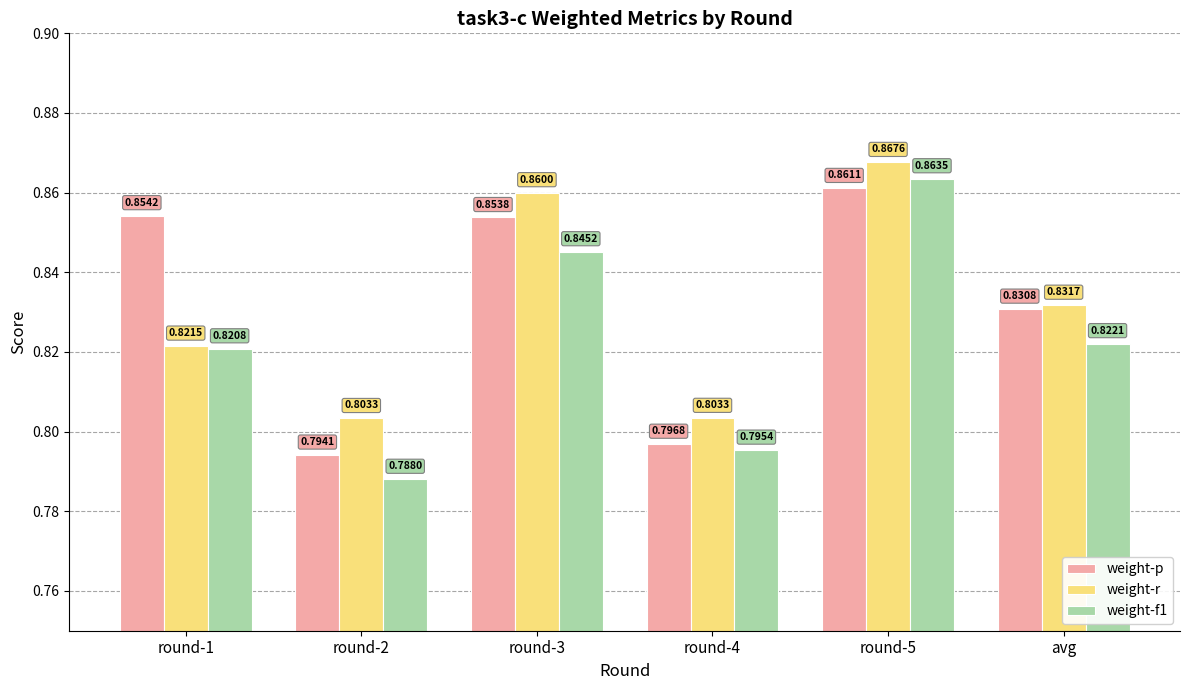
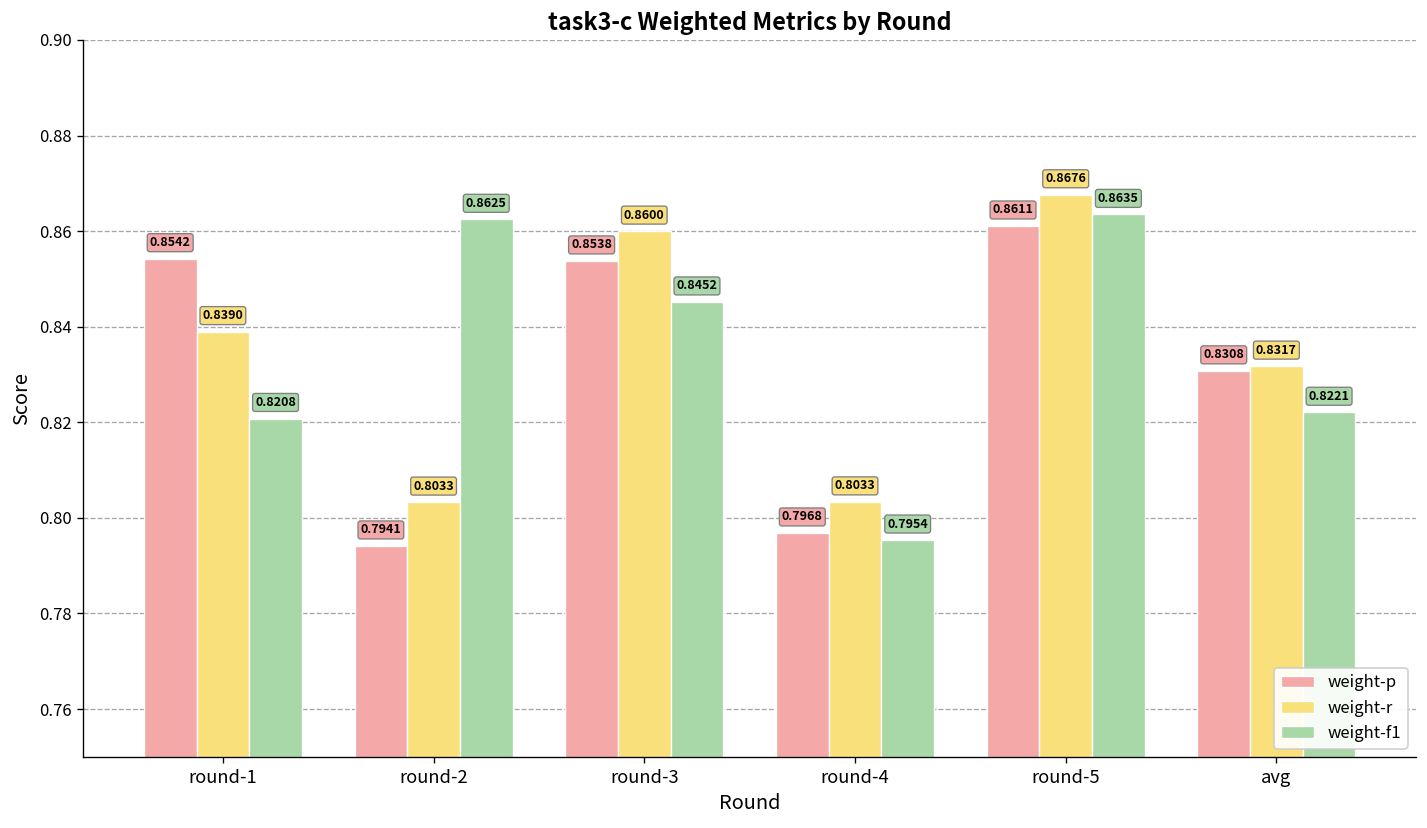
weight-r, round-1: 0.8215 -> 0.8390
weight-f1, round-2: 0.7880 -> 0.8625
